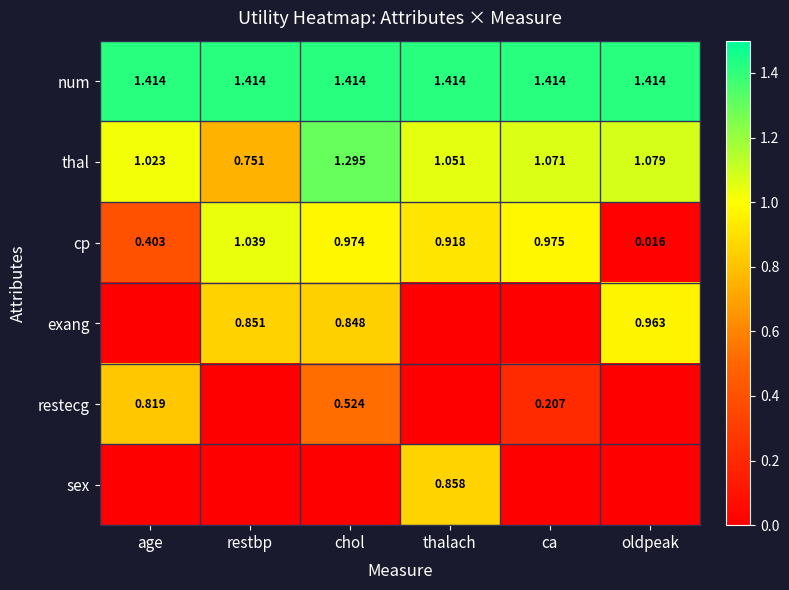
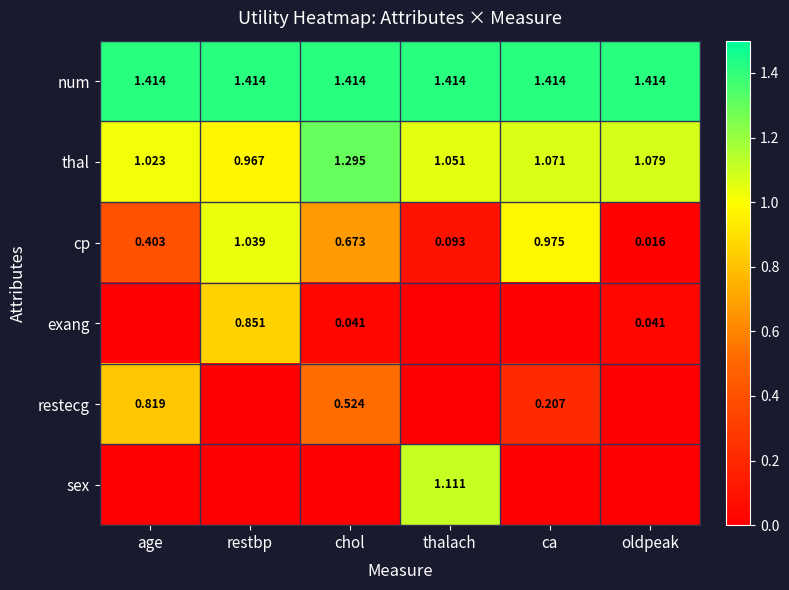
thal, restbp: 0.751 -> 0.967
cp, chol: 0.974 -> 0.673
cp, thalach: 0.918 -> 0.093
exang, chol: 0.848 -> 0.041
exang, oldpeak: 0.963 -> 0.041
sex, thalach: 0.858 -> 1.111
